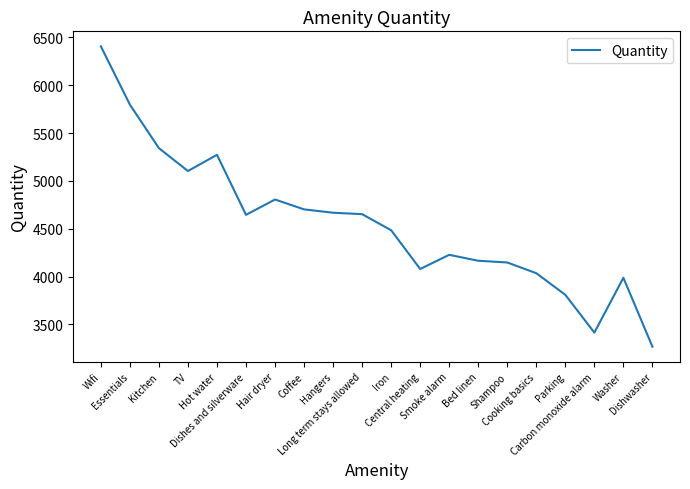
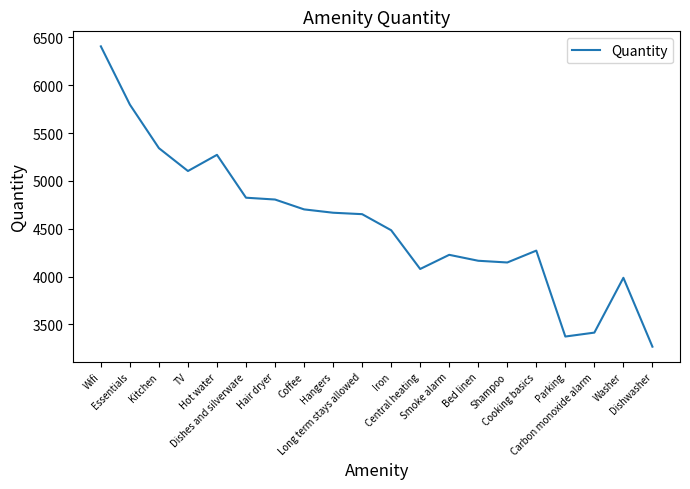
Dishes and silverware: 4600 -> 4800
Cooking basics: 4000 -> 4300
Parking: 3800 -> 3400
